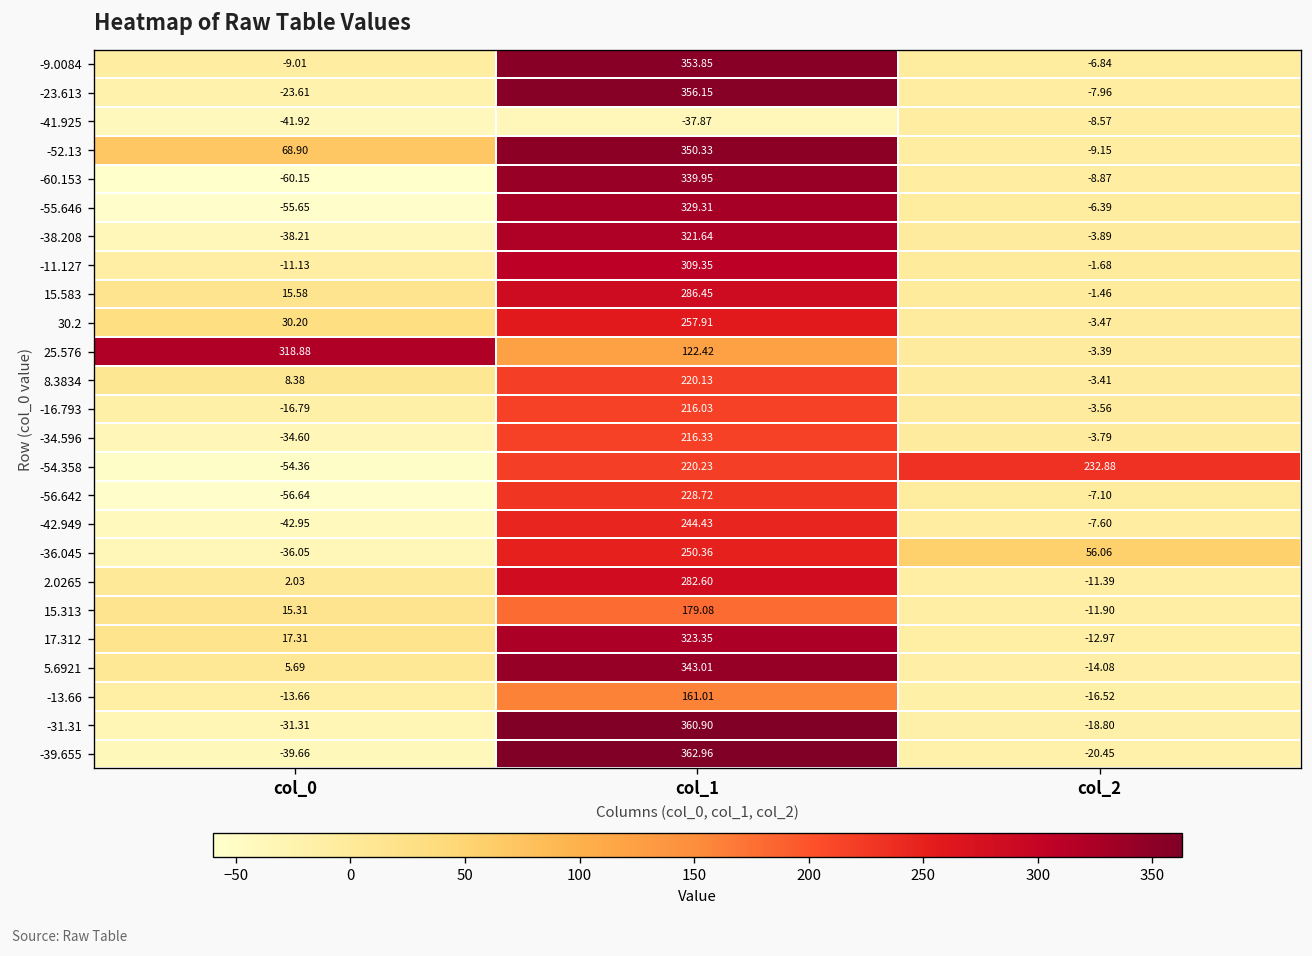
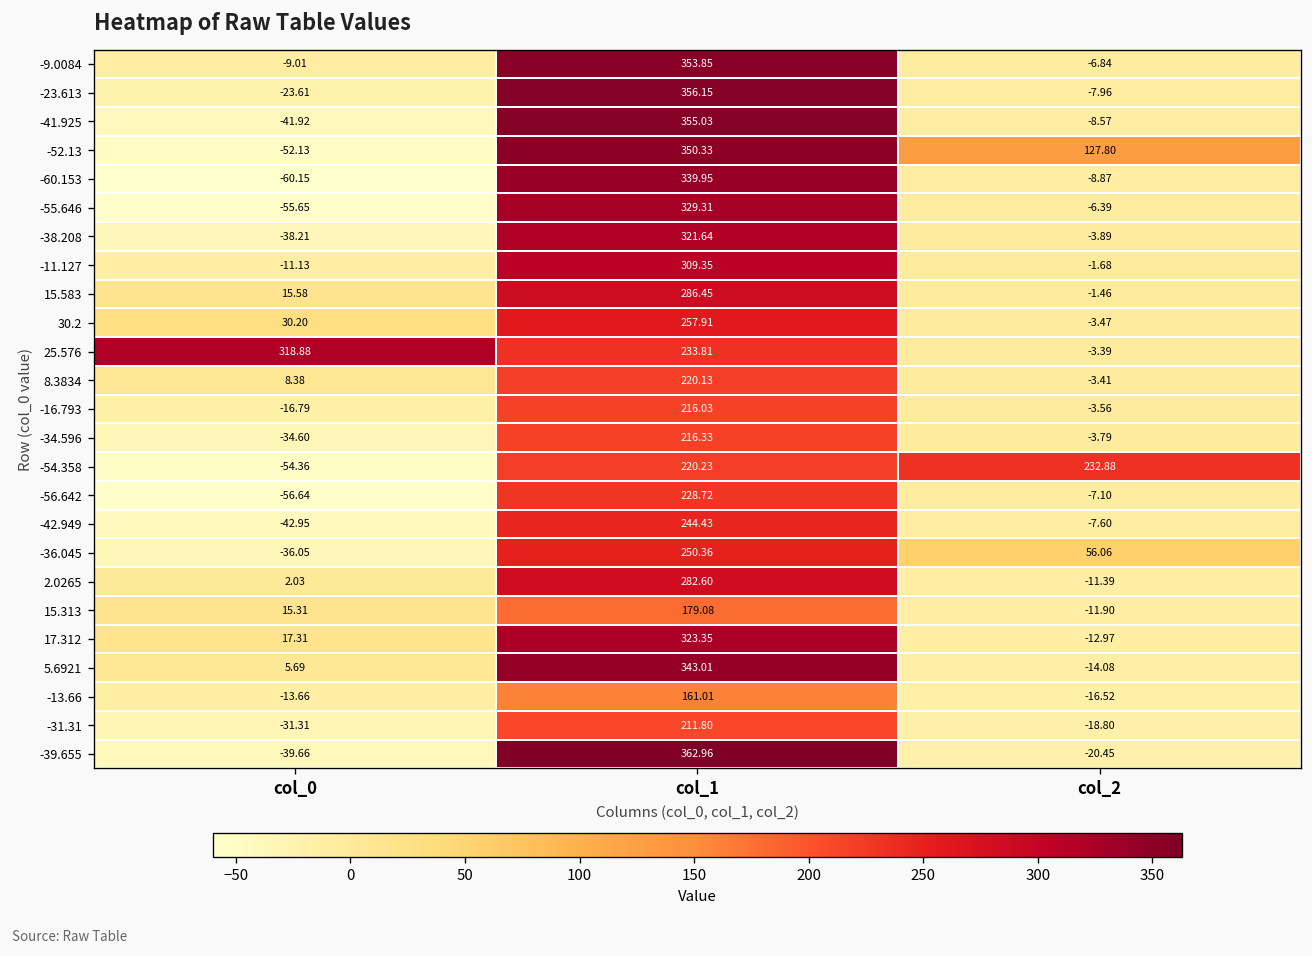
-41.925, col_1: -37.87 -> 355.03
-52.13, col_0: 68.90 -> -52.13
-52.13, col_2: -9.15 -> 127.80
25.576, col_1: 122.42 -> 233.81
-31.31, col_1: 360.90 -> 211.80
